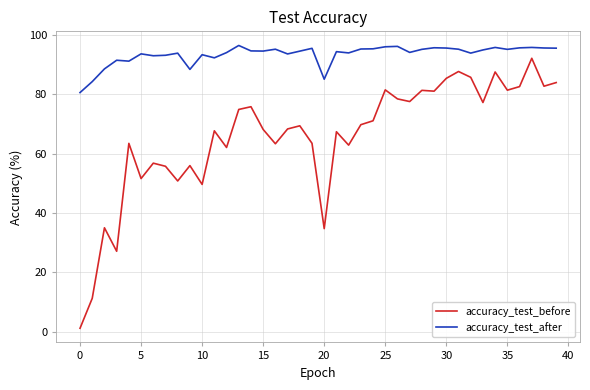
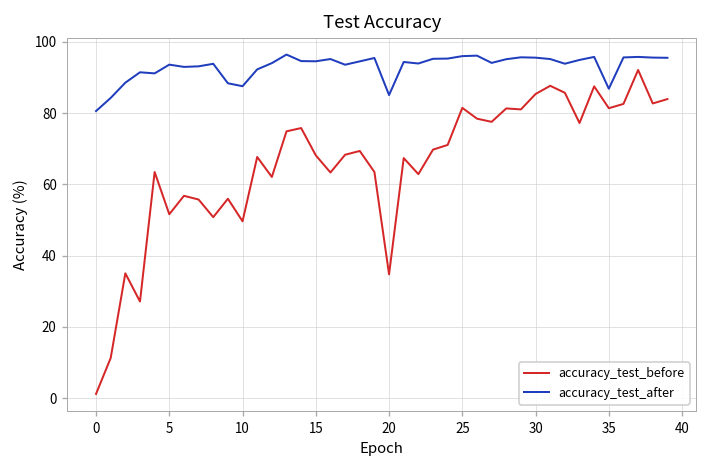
accuracy_test_after, 10: 93 -> 88
accuracy_test_after, 35: 95 -> 87
